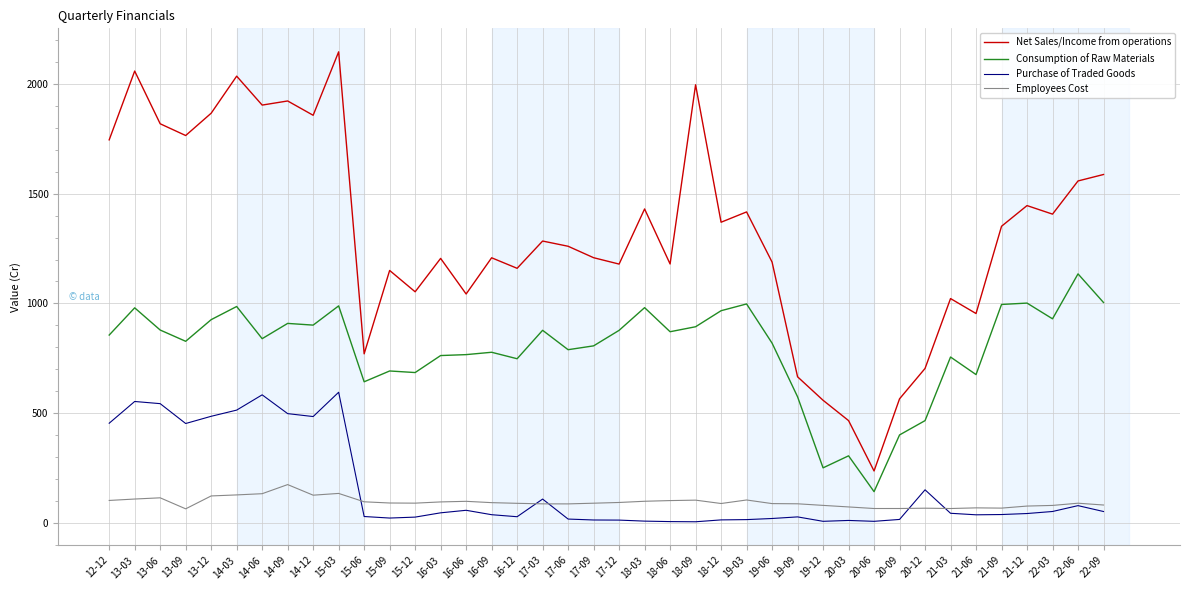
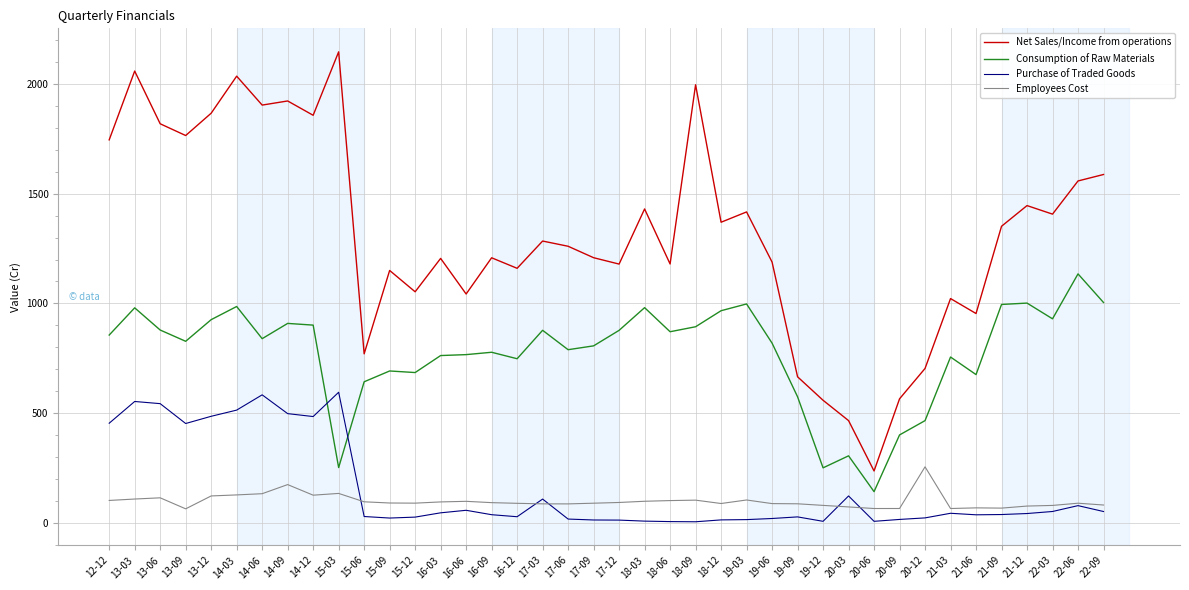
Consumption of Raw Materials, 15-03: 990 -> 250
Purchase of Traded Goods, 20-03: 10 -> 120
Purchase of Traded Goods, 20-12: 150 -> 20
Employees Cost, 20-12: 70 -> 250
